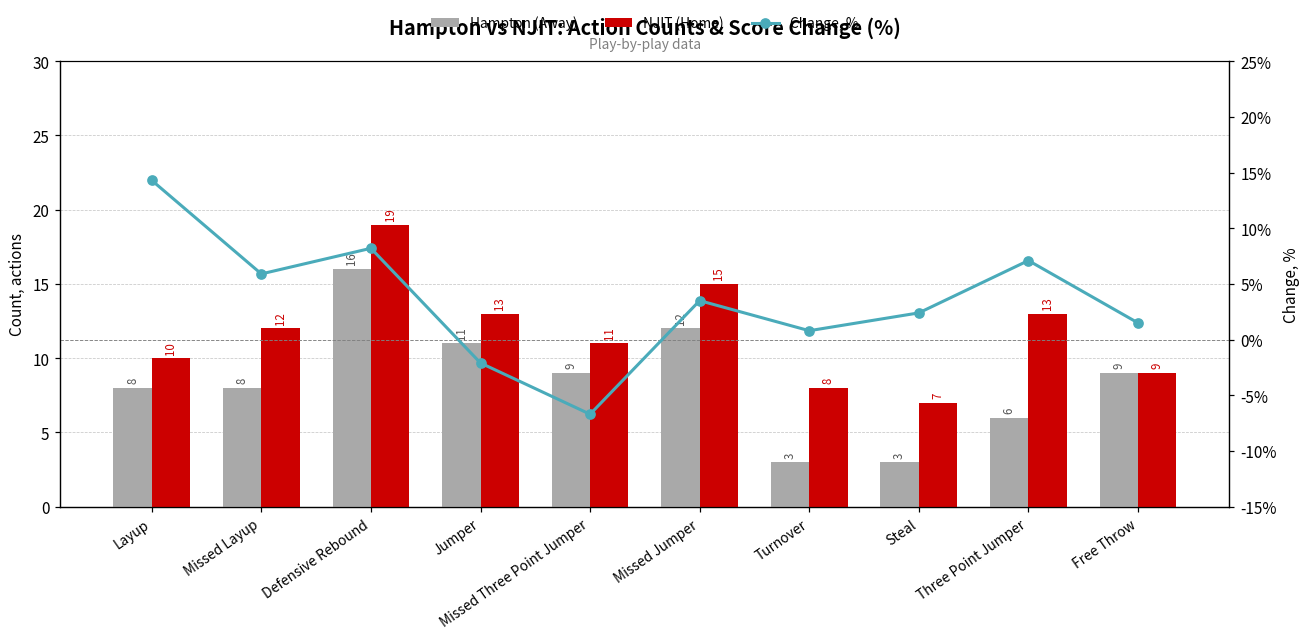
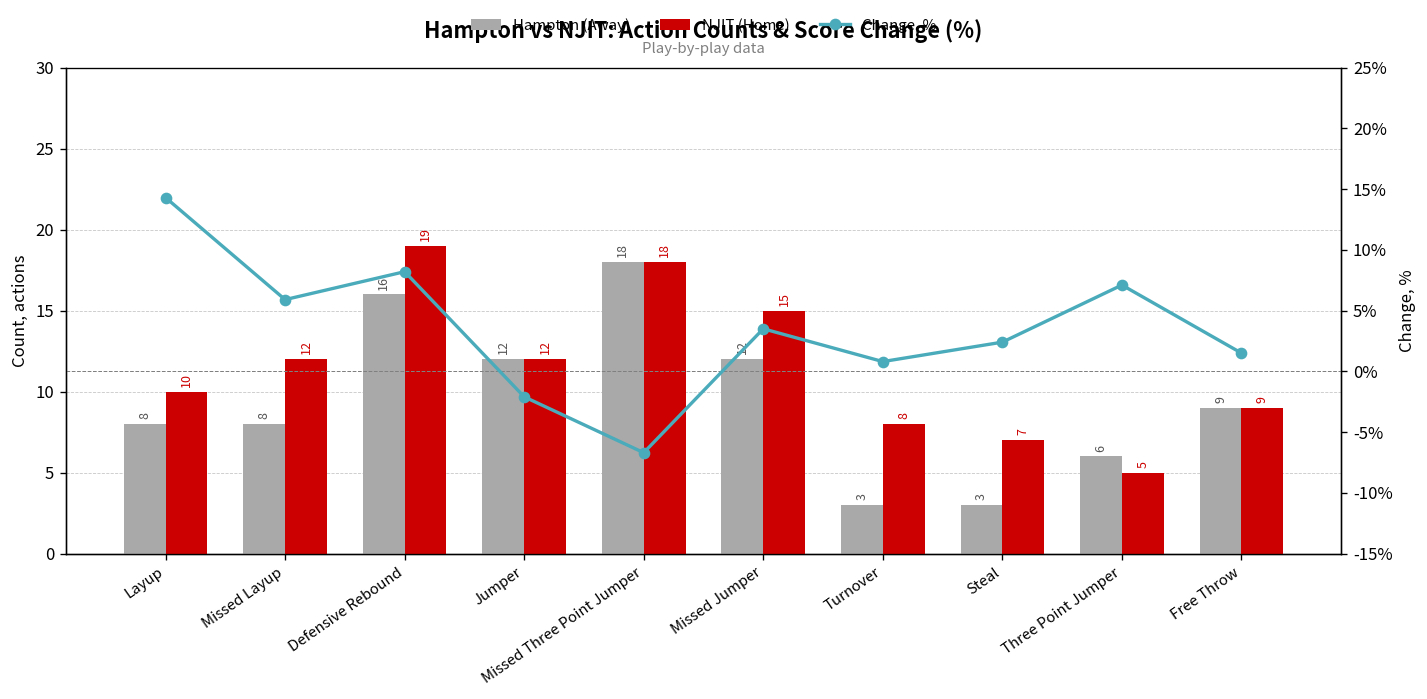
Hampton (Away), Jumper: 11 -> 12
NJIT (Home), Jumper: 13 -> 12
Hampton (Away), Missed Three Point Jumper: 9 -> 18
NJIT (Home), Missed Three Point Jumper: 11 -> 18
NJIT (Home), Three Point Jumper: 13 -> 5
